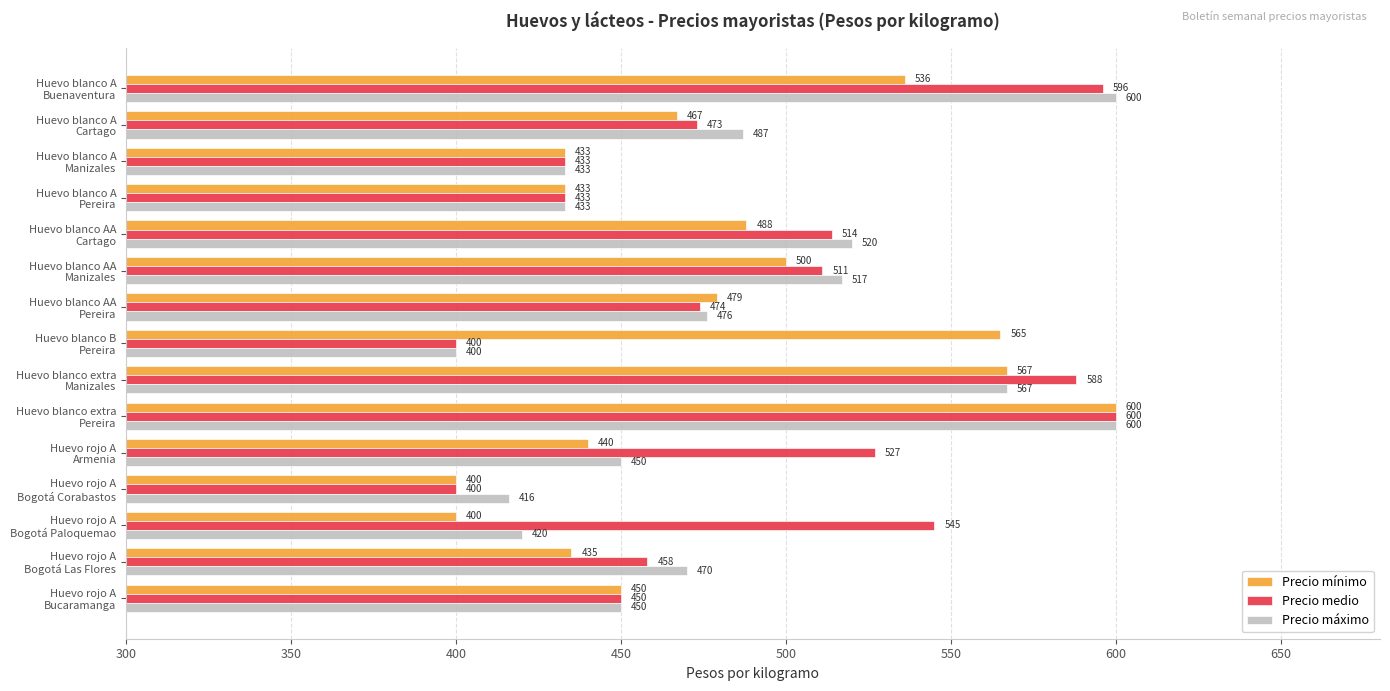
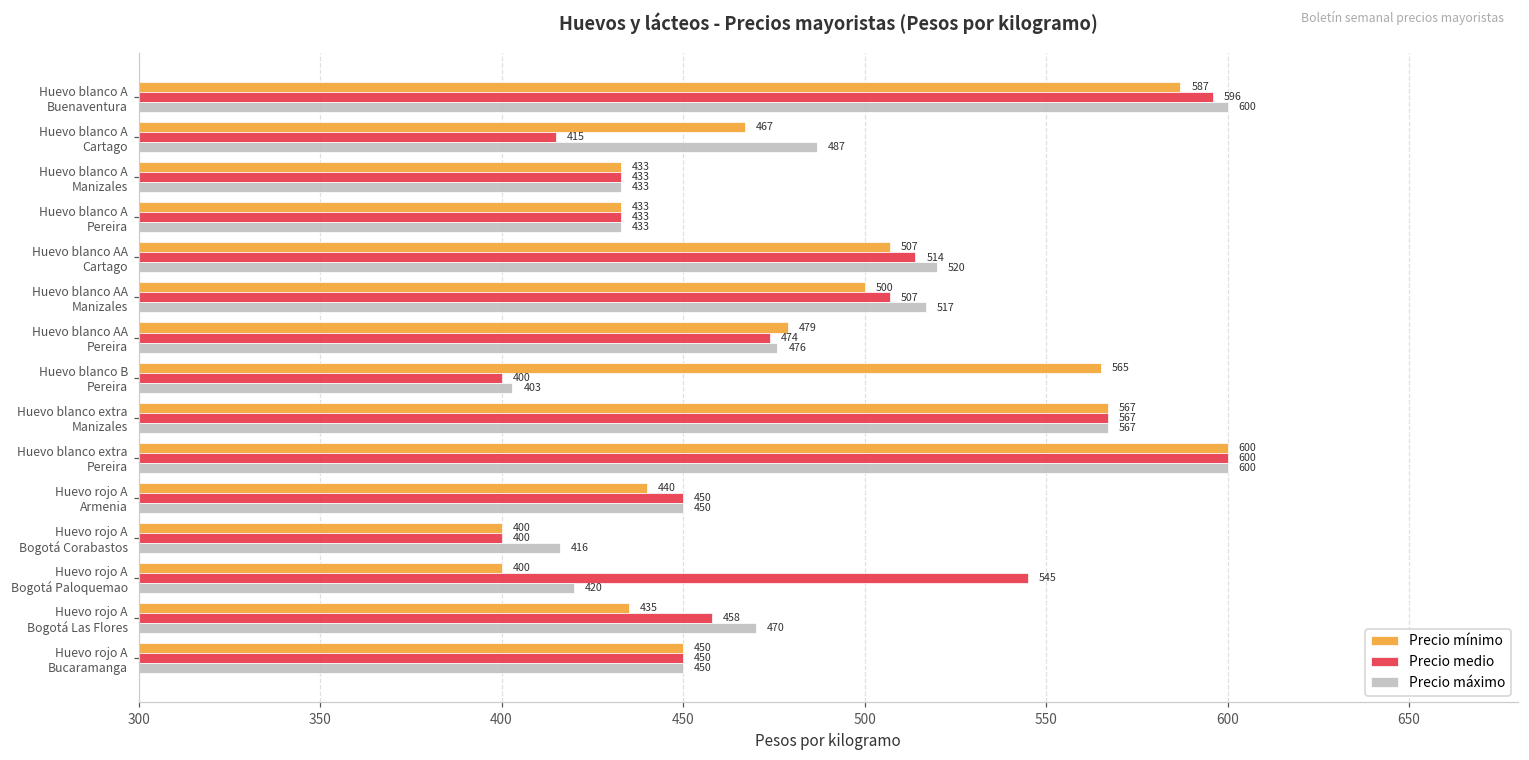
Precio mínimo, Huevo blanco A Buenaventura: 536 -> 587
Precio medio, Huevo blanco A Cartago: 473 -> 415
Precio mínimo, Huevo blanco AA Cartago: 488 -> 507
Precio medio, Huevo blanco AA Manizales: 511 -> 507
Precio máximo, Huevo blanco B Pereira: 400 -> 403
Precio medio, Huevo blanco extra Manizales: 588 -> 567
Precio medio, Huevo rojo A Armenia: 527 -> 450
